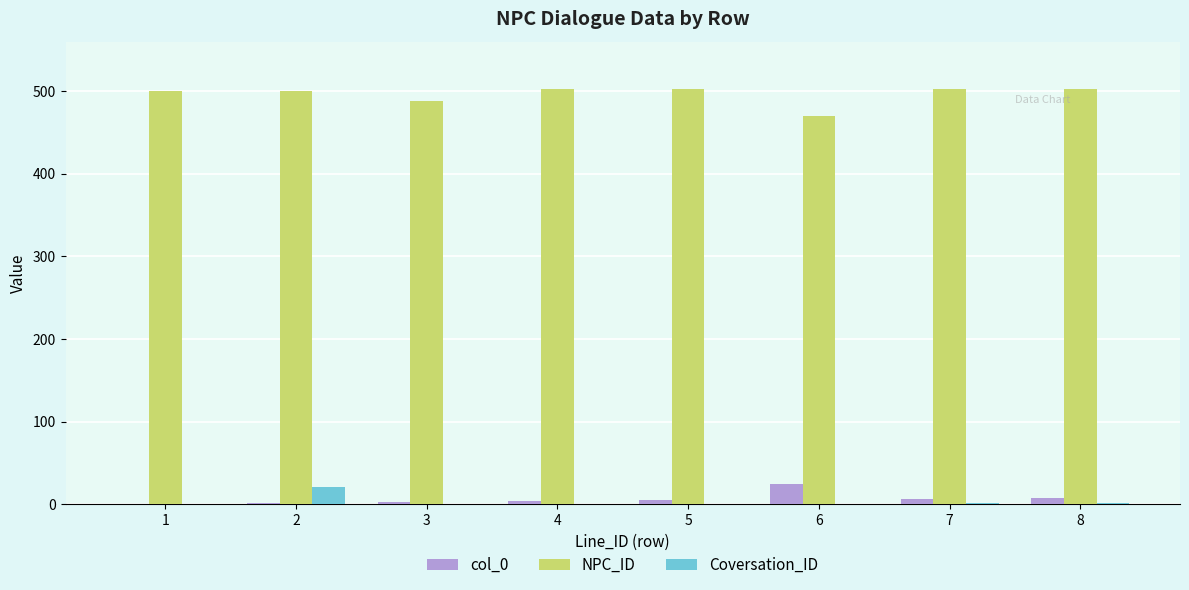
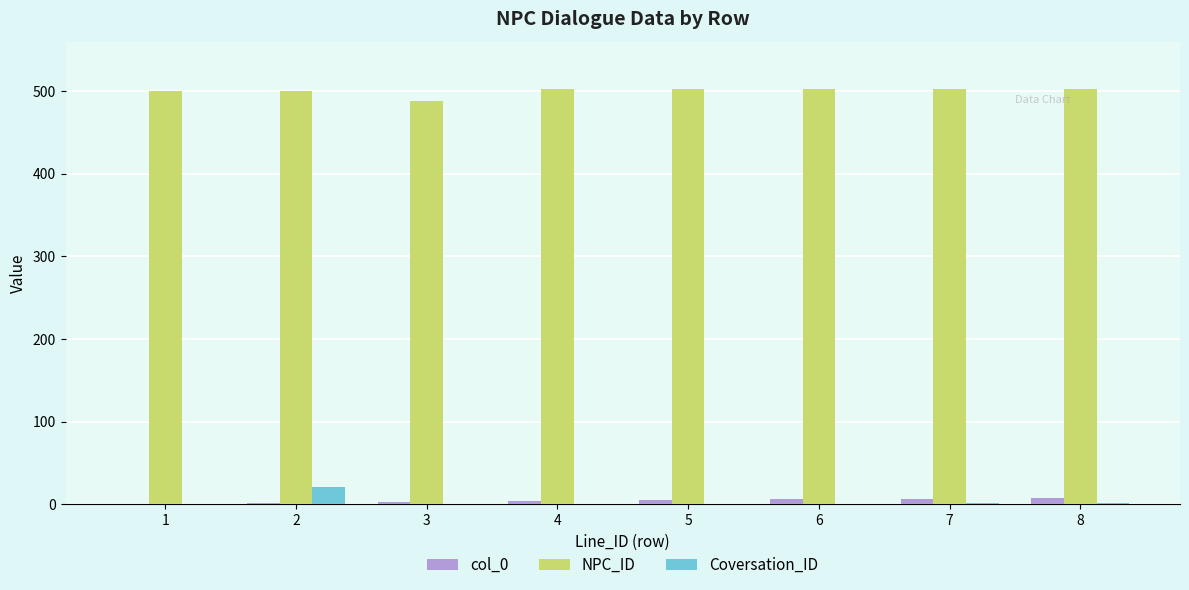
col_0, 6: 30 -> 10
NPC_ID, 6: 470 -> 500
